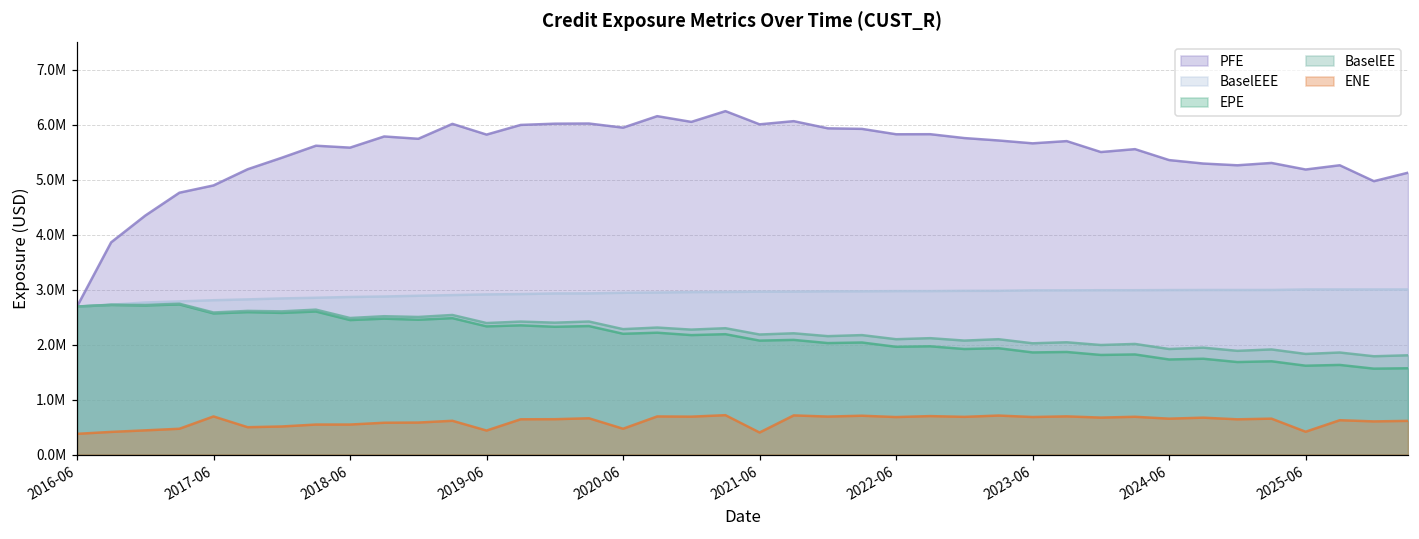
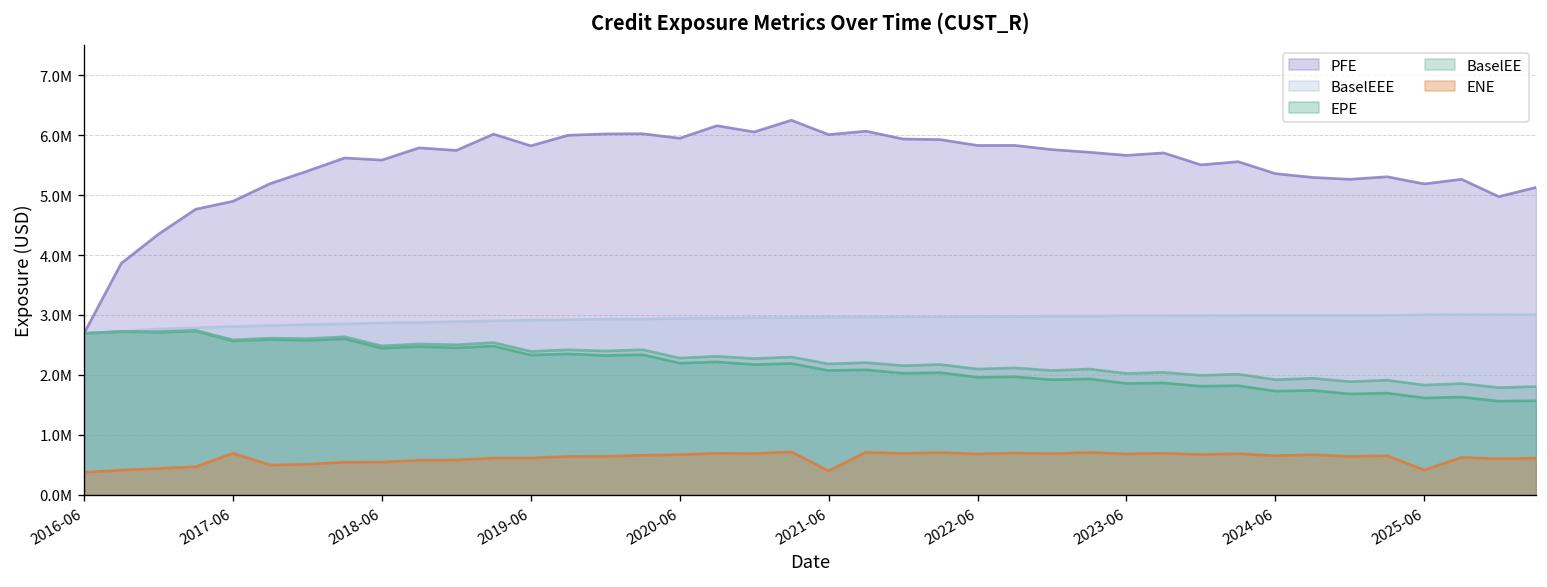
ENE, 2019-06: 400000 -> 600000
ENE, 2020-06: 500000 -> 700000
